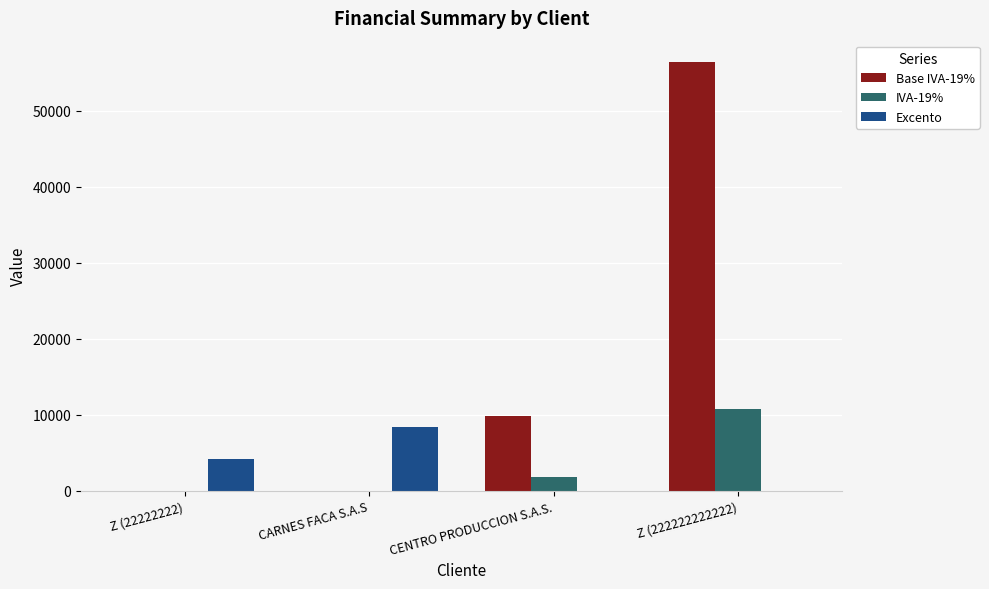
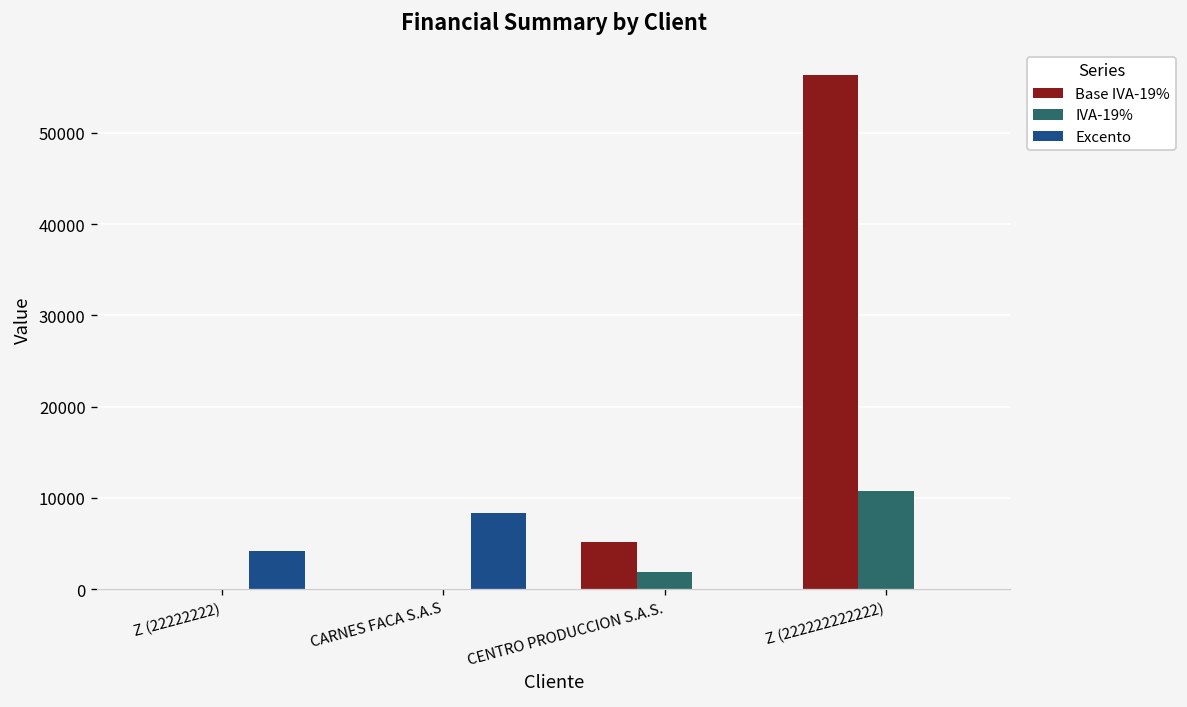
Base IVA-19%, CENTRO PRODUCCION S.A.S.: 10000 -> 5000
